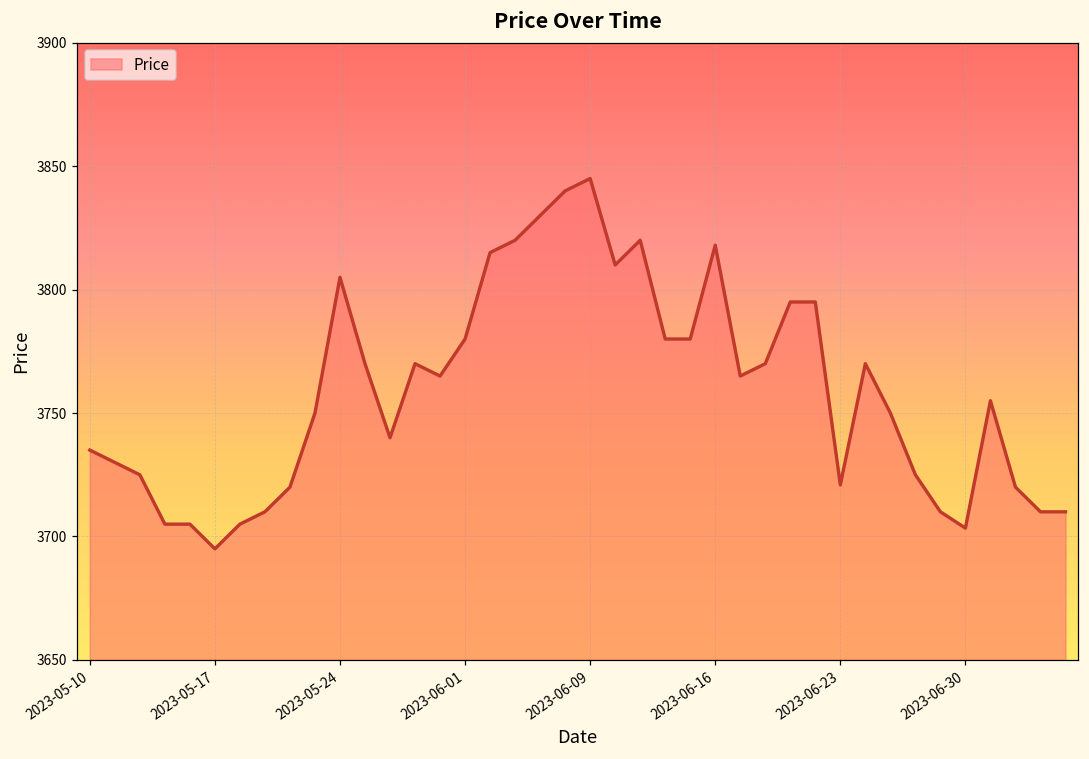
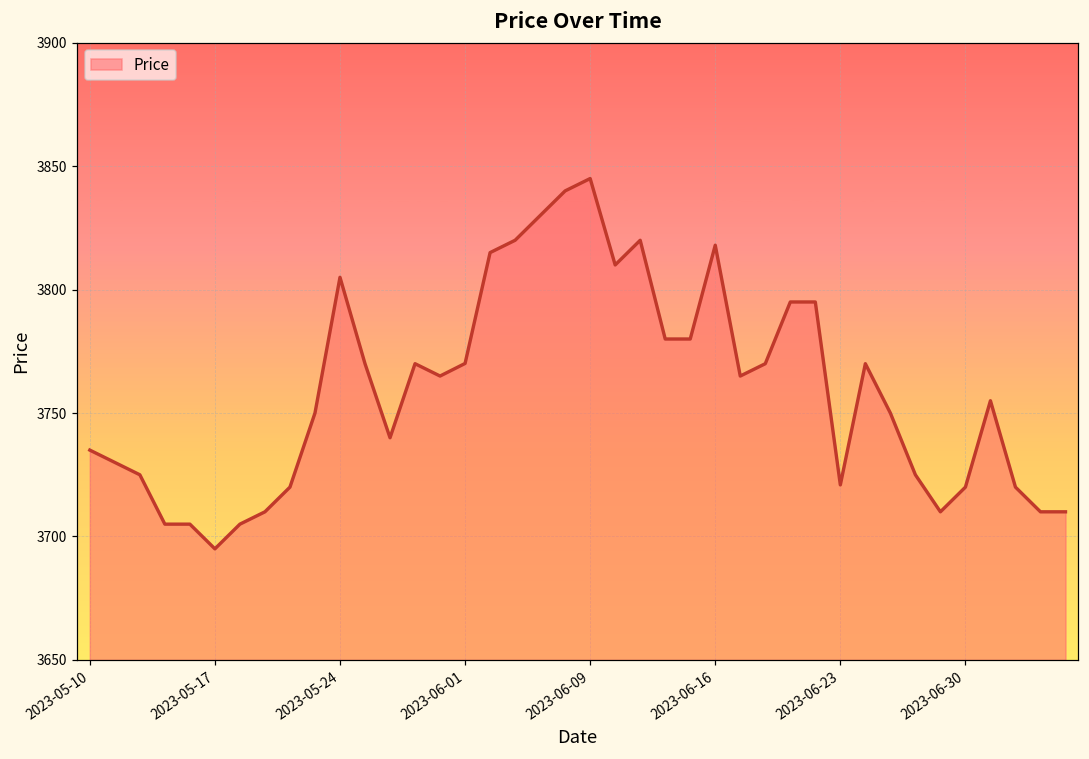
2023-06-01: 3780 -> 3770
2023-06-30: 3703 -> 3720
